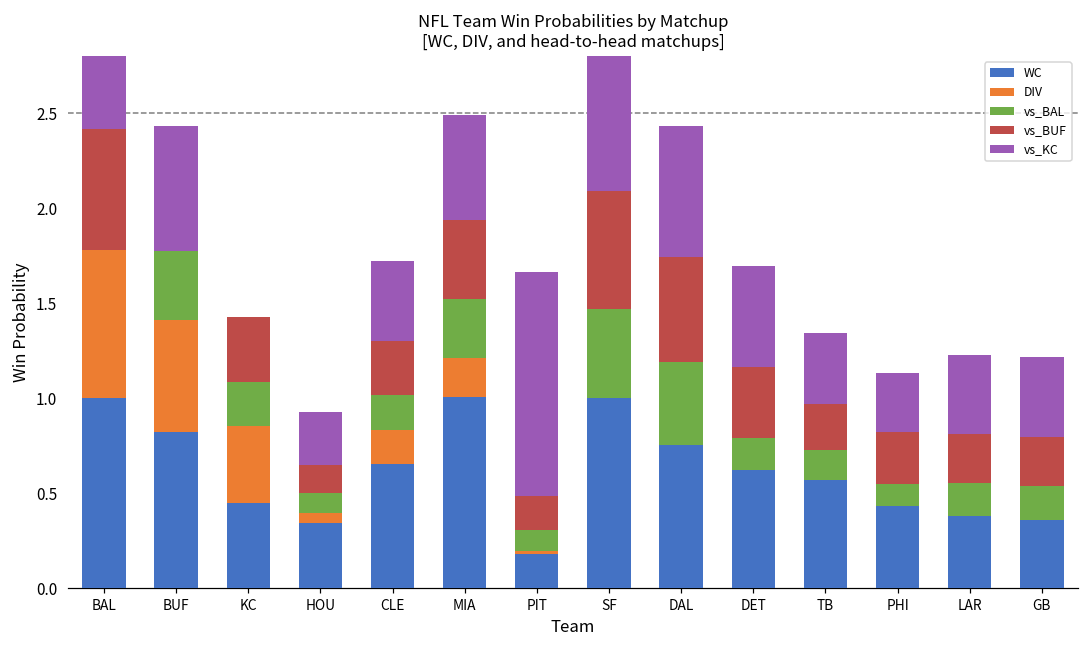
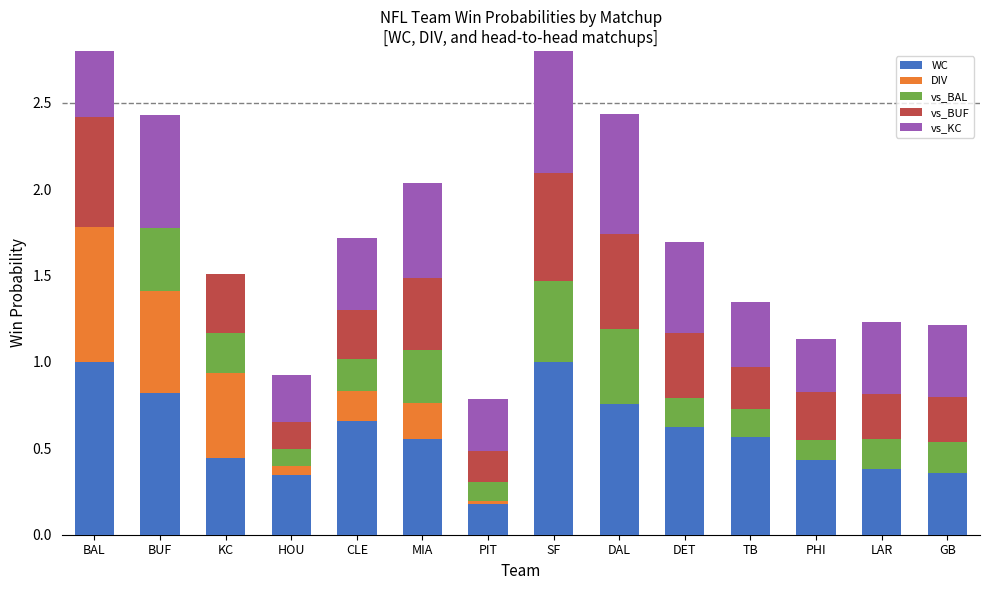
DIV, KC: 0.41 -> 0.49
WC, MIA: 1.01 -> 0.55
vs_KC, PIT: 1.18 -> 0.30
